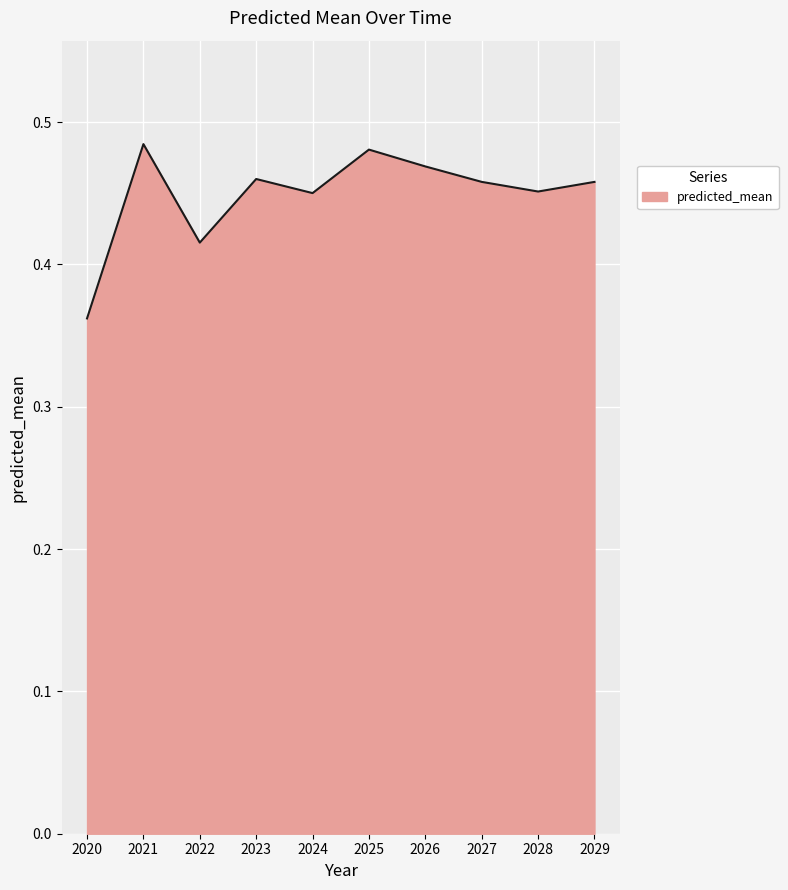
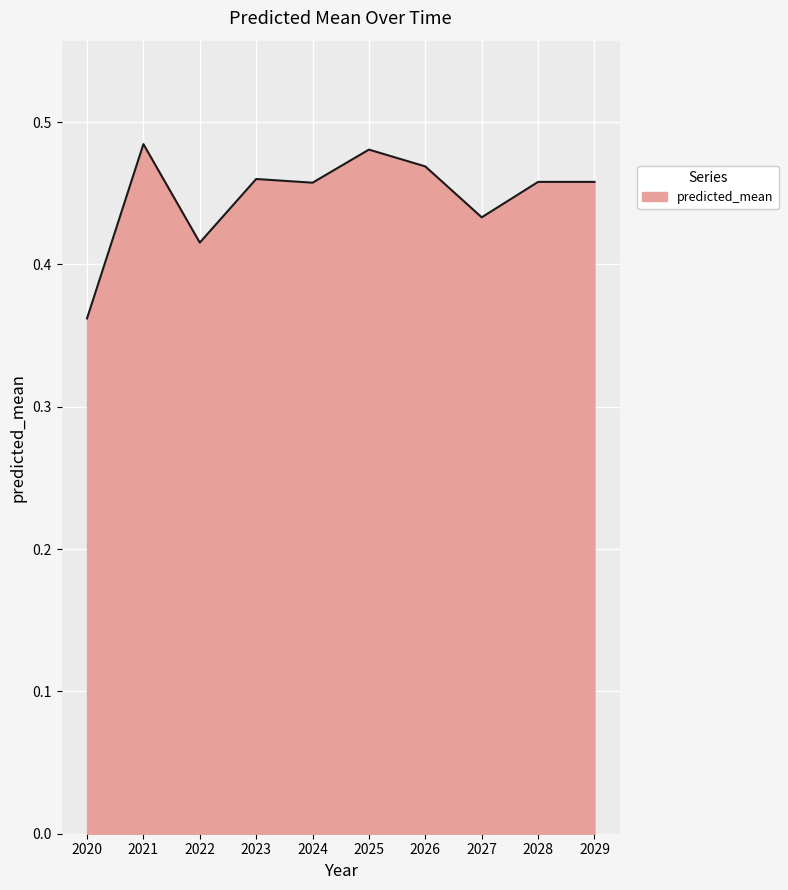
2024: 0.450 -> 0.457
2027: 0.458 -> 0.433
2028: 0.451 -> 0.458
